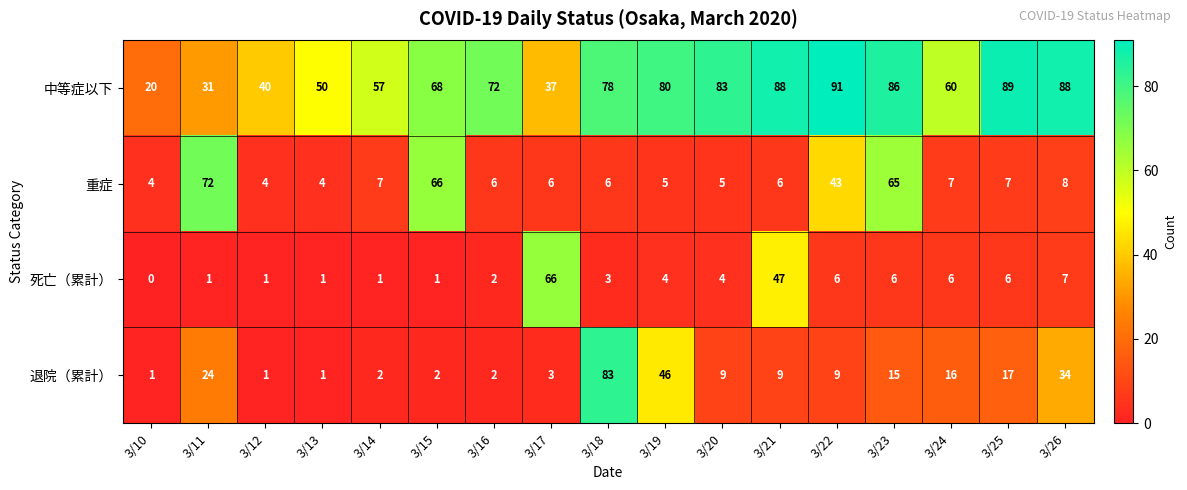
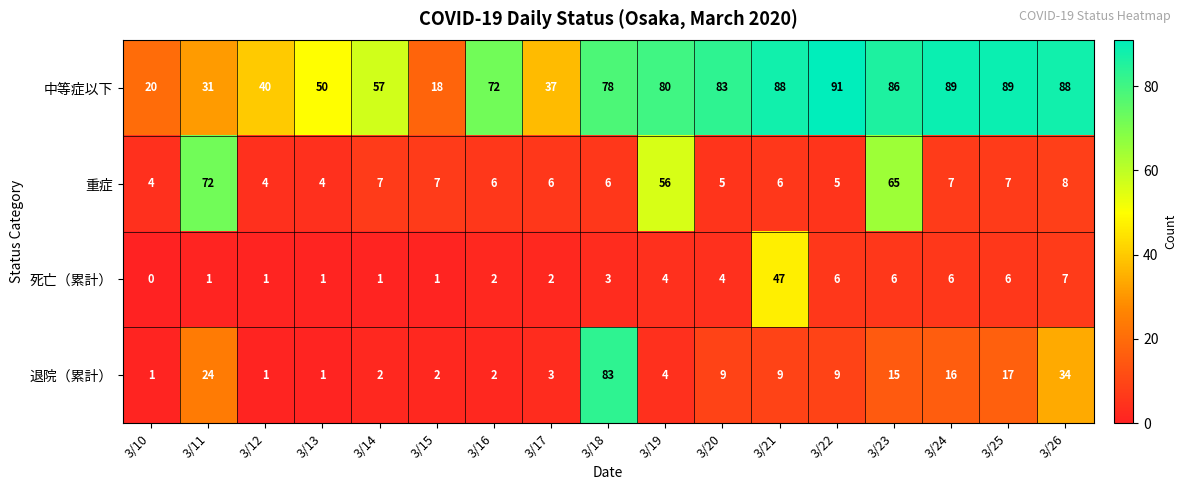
中等症以下, 3/15: 68 -> 18
中等症以下, 3/24: 60 -> 89
重症, 3/15: 66 -> 7
重症, 3/19: 5 -> 56
重症, 3/22: 43 -> 5
死亡（累計）, 3/17: 66 -> 2
退院（累計）, 3/19: 46 -> 4
